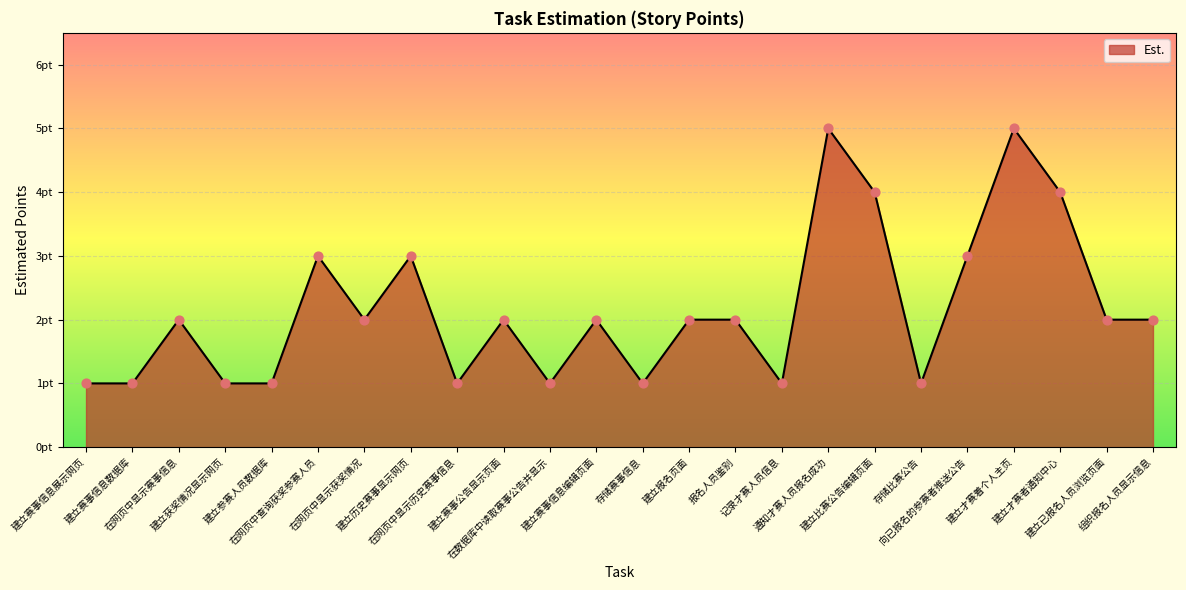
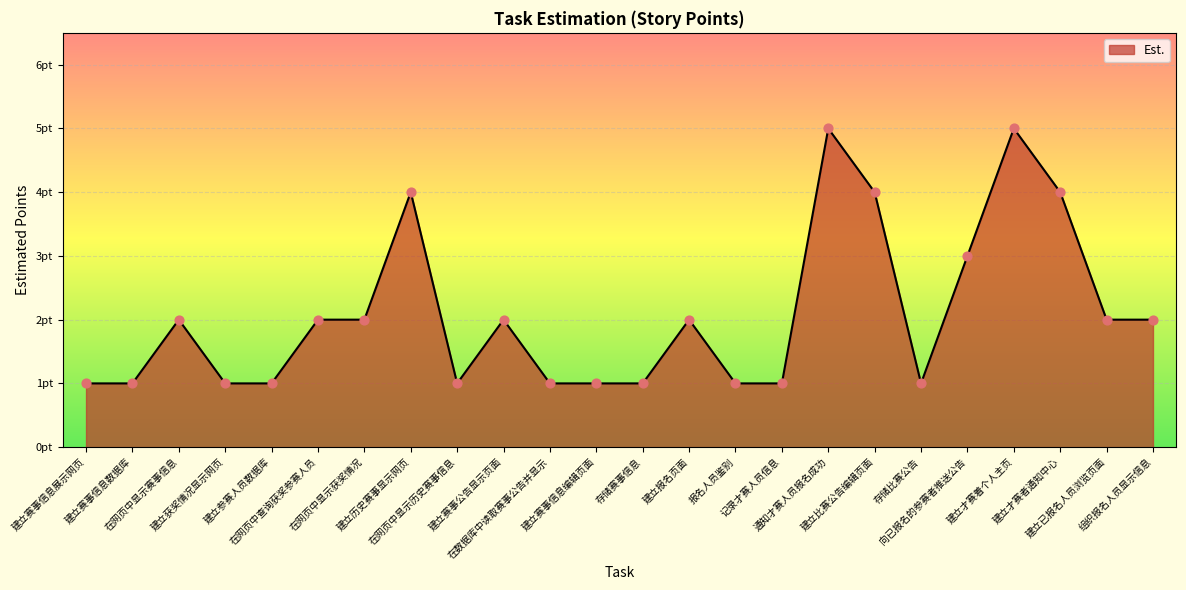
在网页中查询获奖参赛人员: 3pt -> 2pt
建立历史赛事显示网页: 3pt -> 4pt
建立赛事信息编辑页面: 2pt -> 1pt
报名人员鉴别: 2pt -> 1pt
